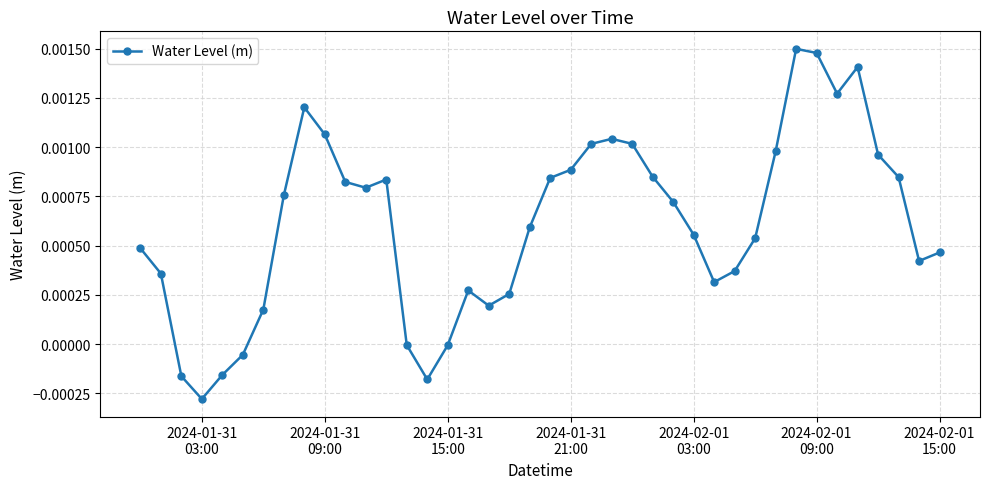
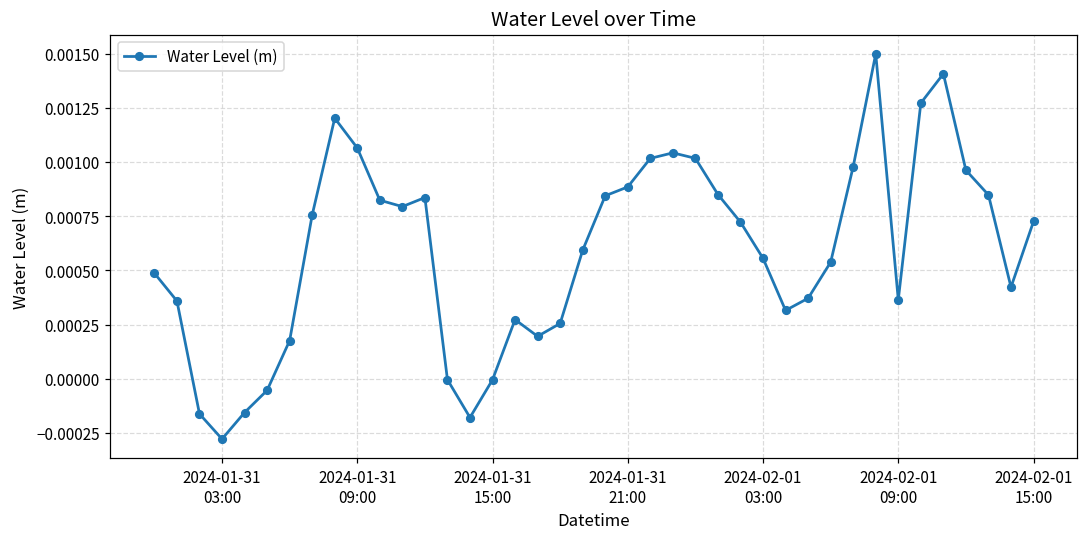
2024-02-01 09:00: 0.00148 -> 0.00036
2024-02-01 15:00: 0.00047 -> 0.00073
